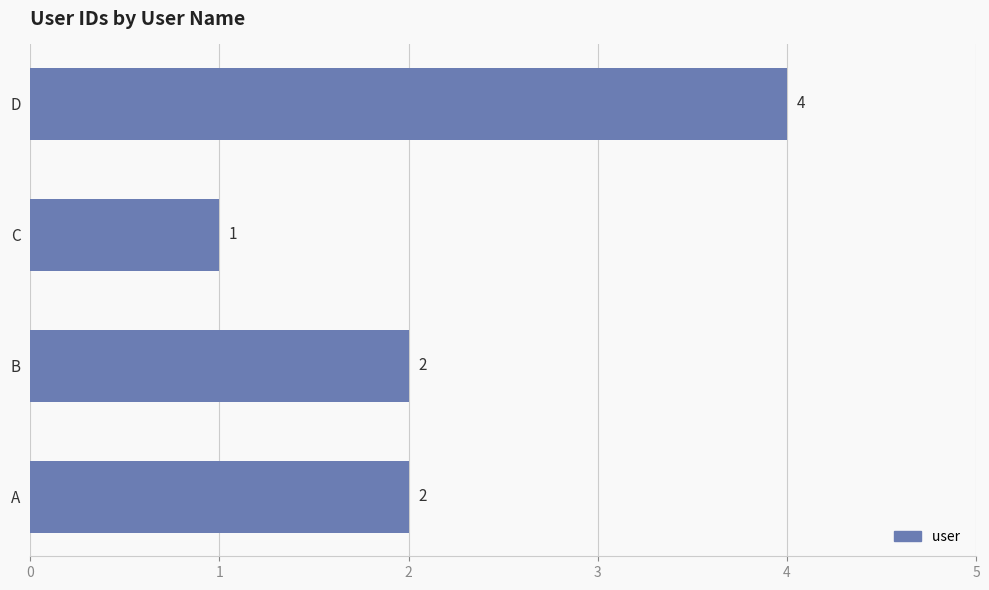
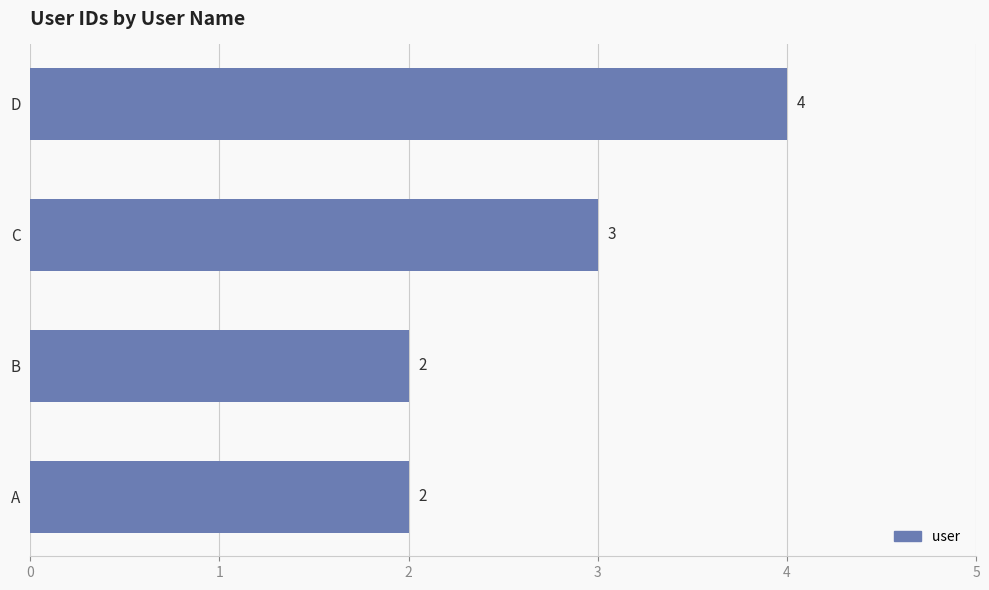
C: 1 -> 3
